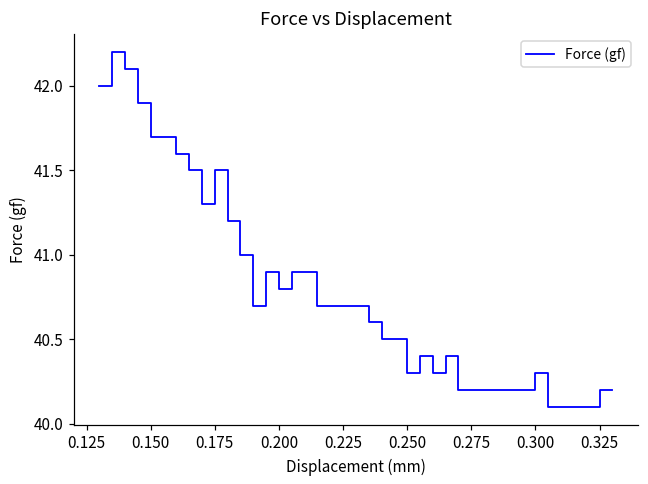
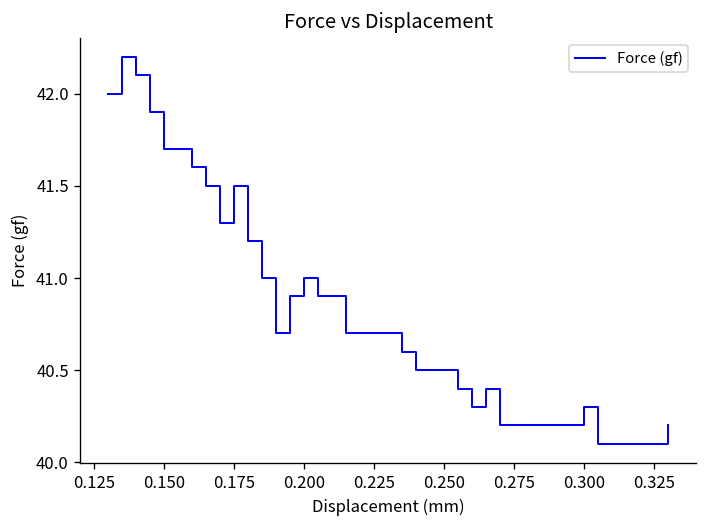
0.200: 40.8 -> 41.0
0.250: 40.3 -> 40.5
0.325: 40.2 -> 40.1
